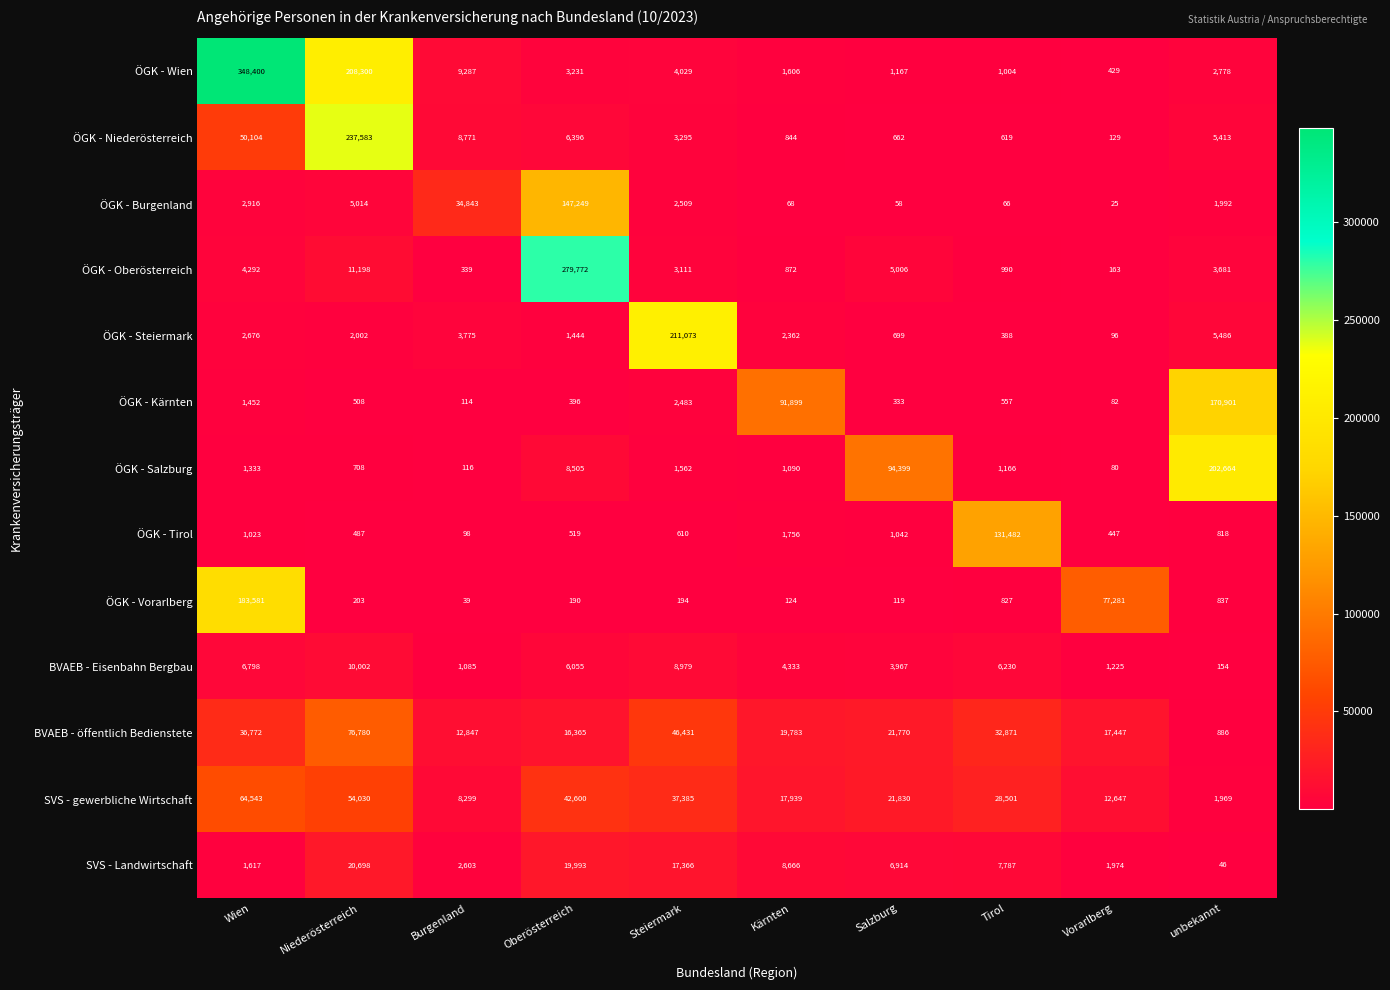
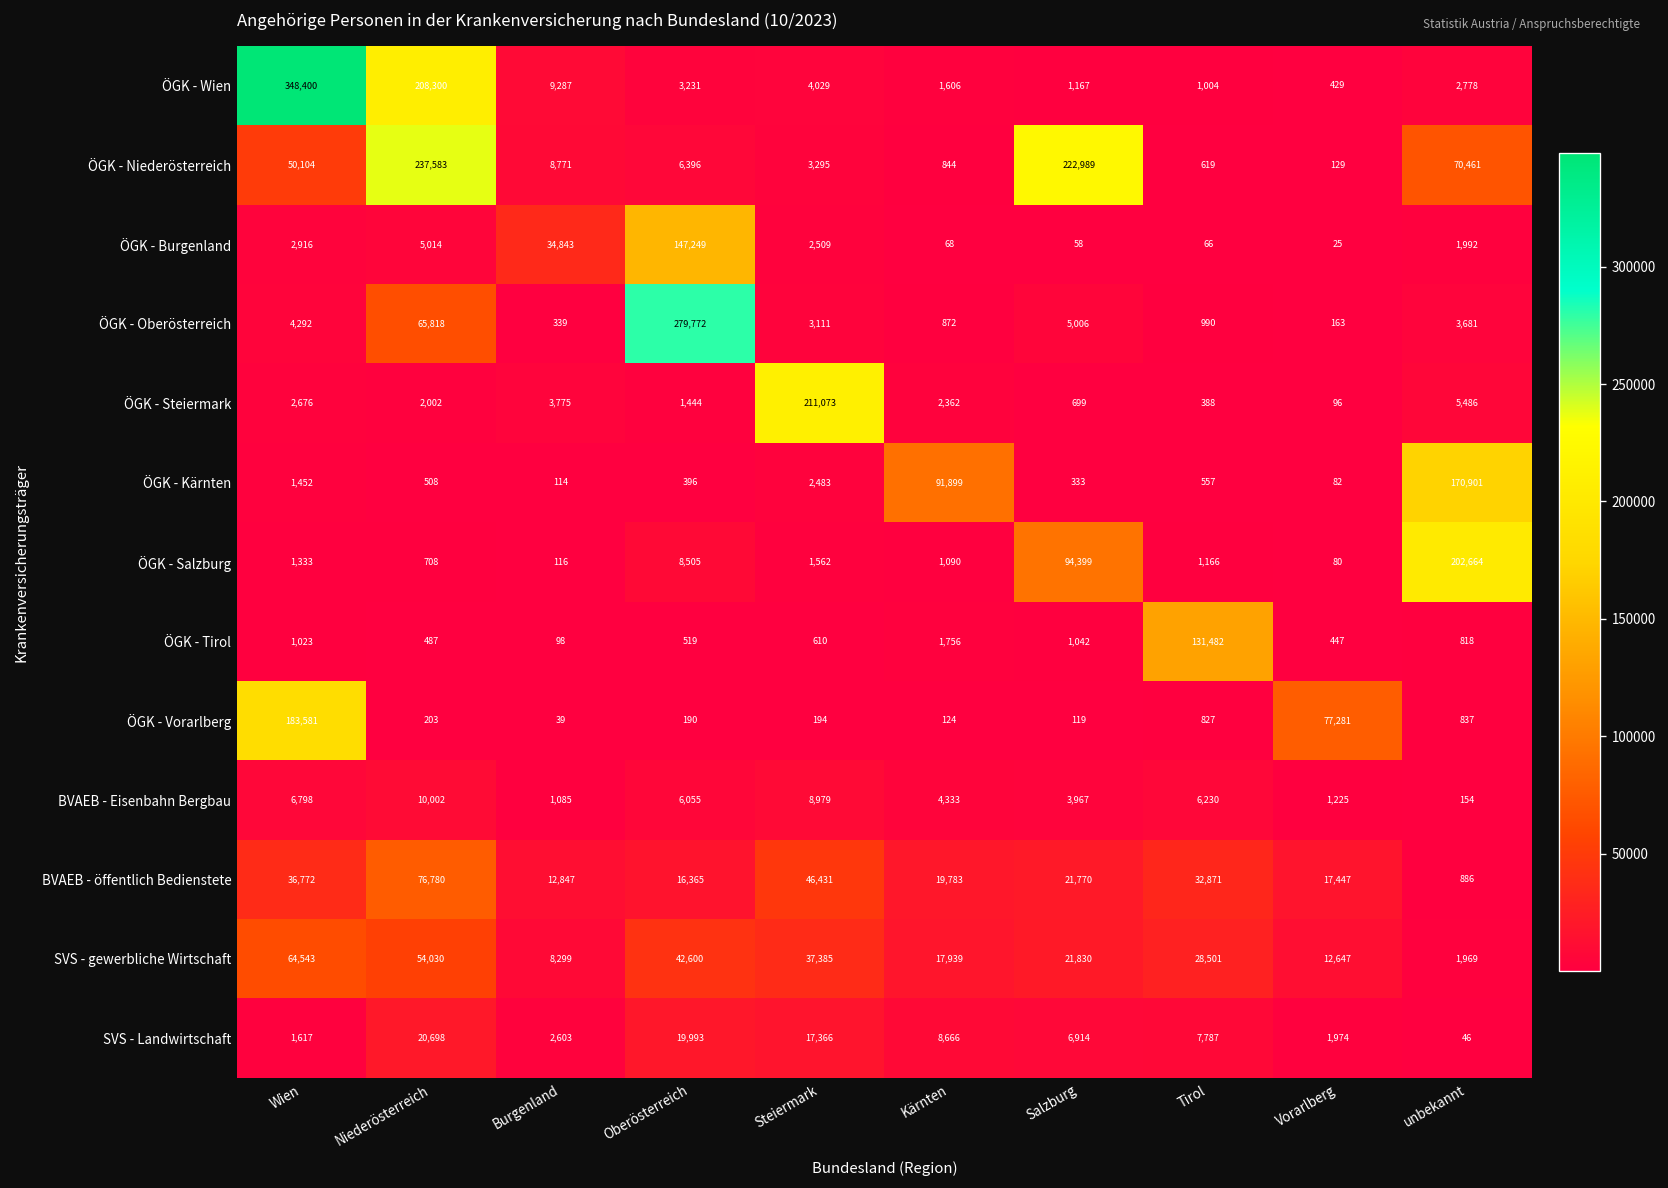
ÖGK - Niederösterreich, Salzburg: 662 -> 222,989
ÖGK - Niederösterreich, unbekannt: 5,413 -> 70,461
ÖGK - Oberösterreich, Niederösterreich: 11,198 -> 65,818
